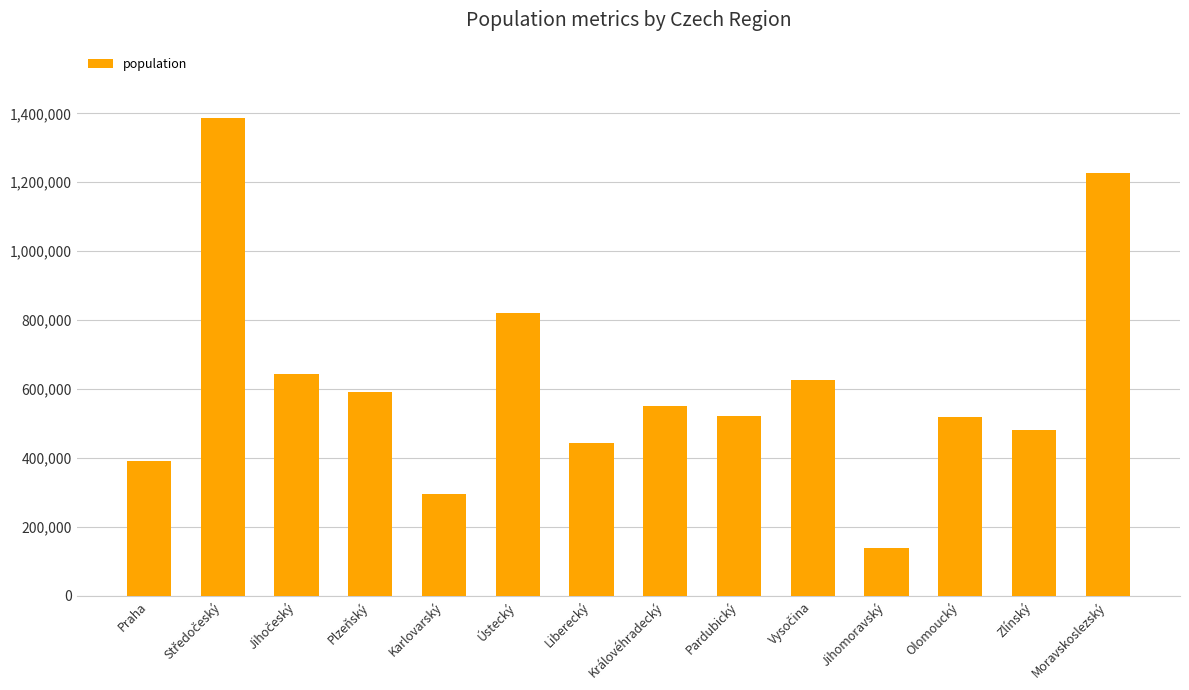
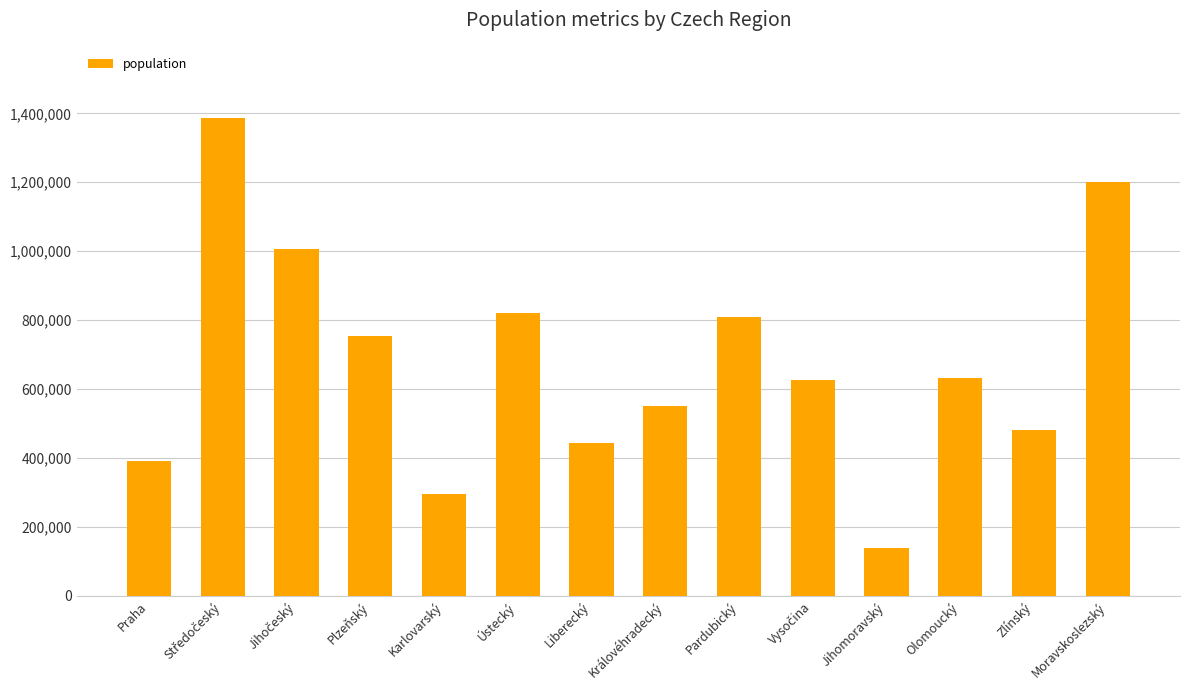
Jihočeský: 640,000 -> 1,010,000
Plzeňský: 590,000 -> 750,000
Pardubický: 520,000 -> 810,000
Olomoucký: 520,000 -> 630,000
Moravskoslezský: 1,230,000 -> 1,200,000
